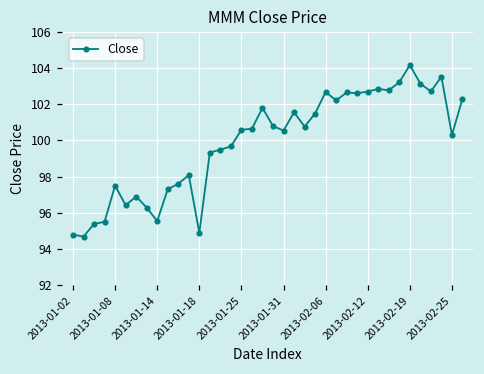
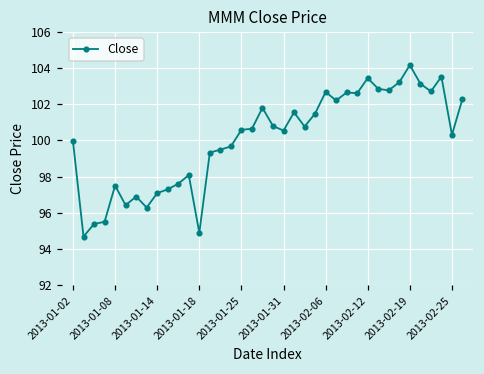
2013-01-02: 94.8 -> 100.0
2013-01-14: 95.5 -> 97.1
2013-02-12: 102.7 -> 103.5
